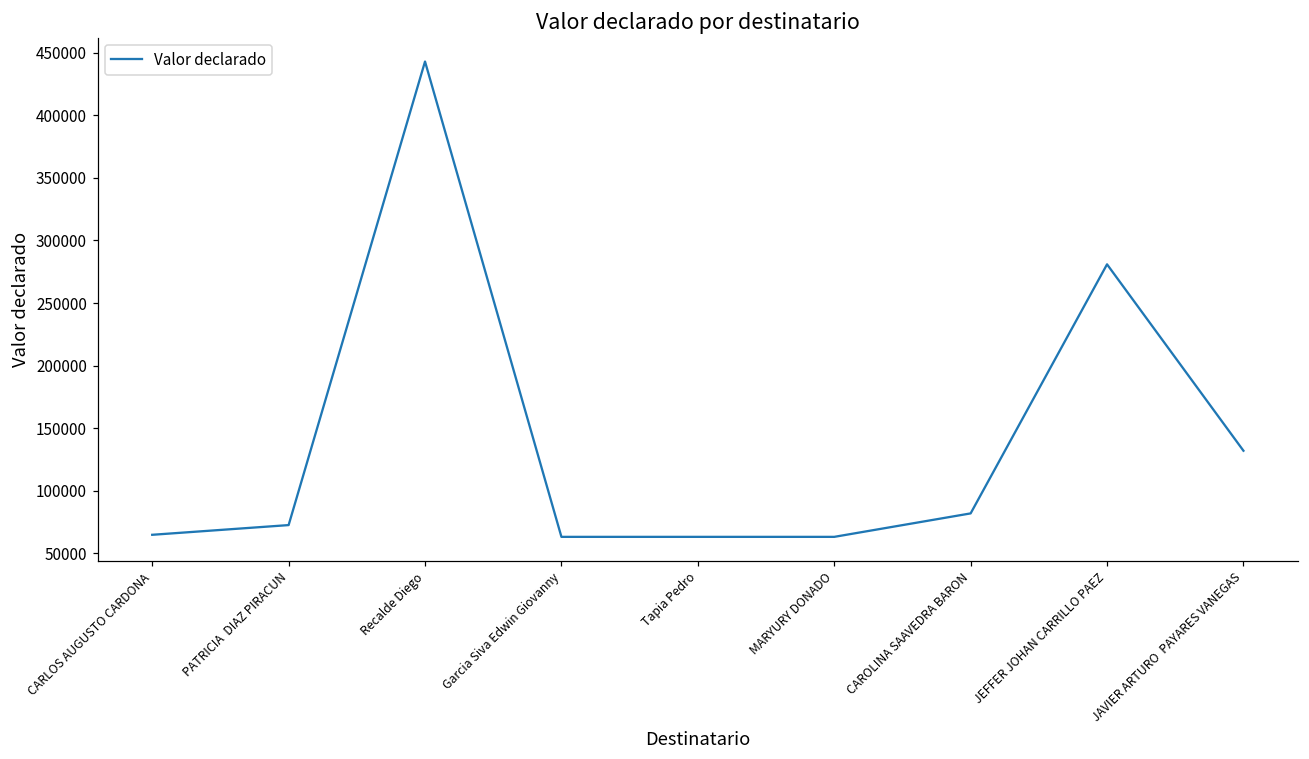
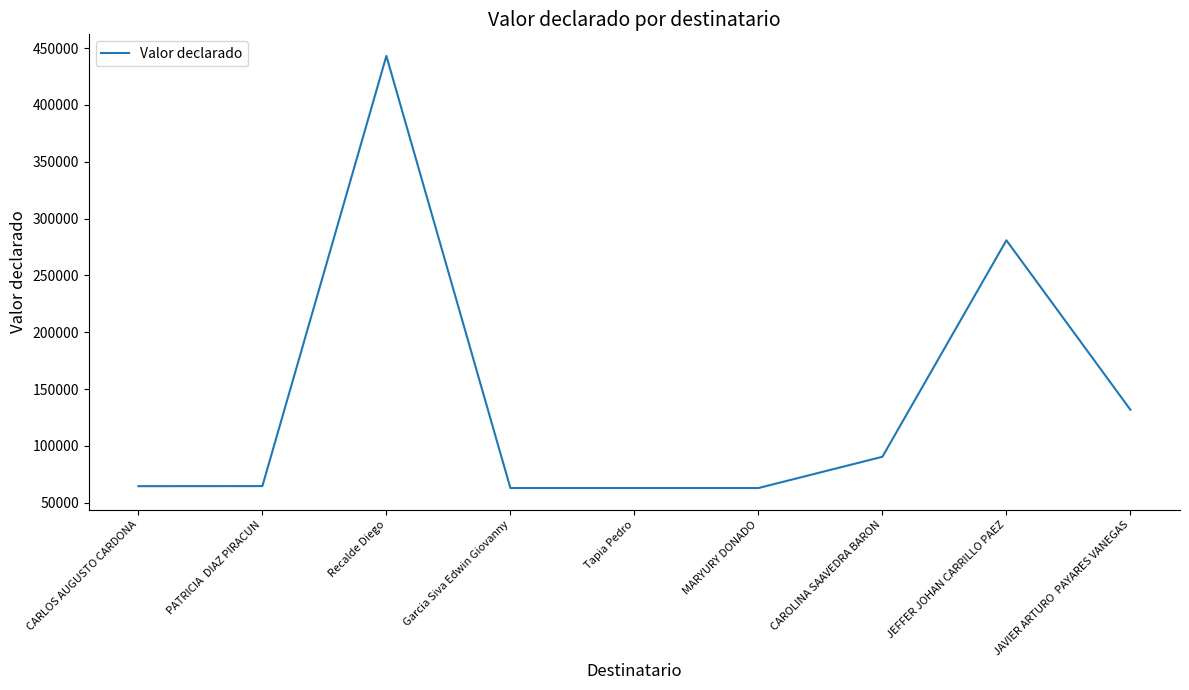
PATRICIA DIAZ PIRACUN: 72000 -> 65000
CAROLINA SAAVEDRA BARON: 82000 -> 91000
